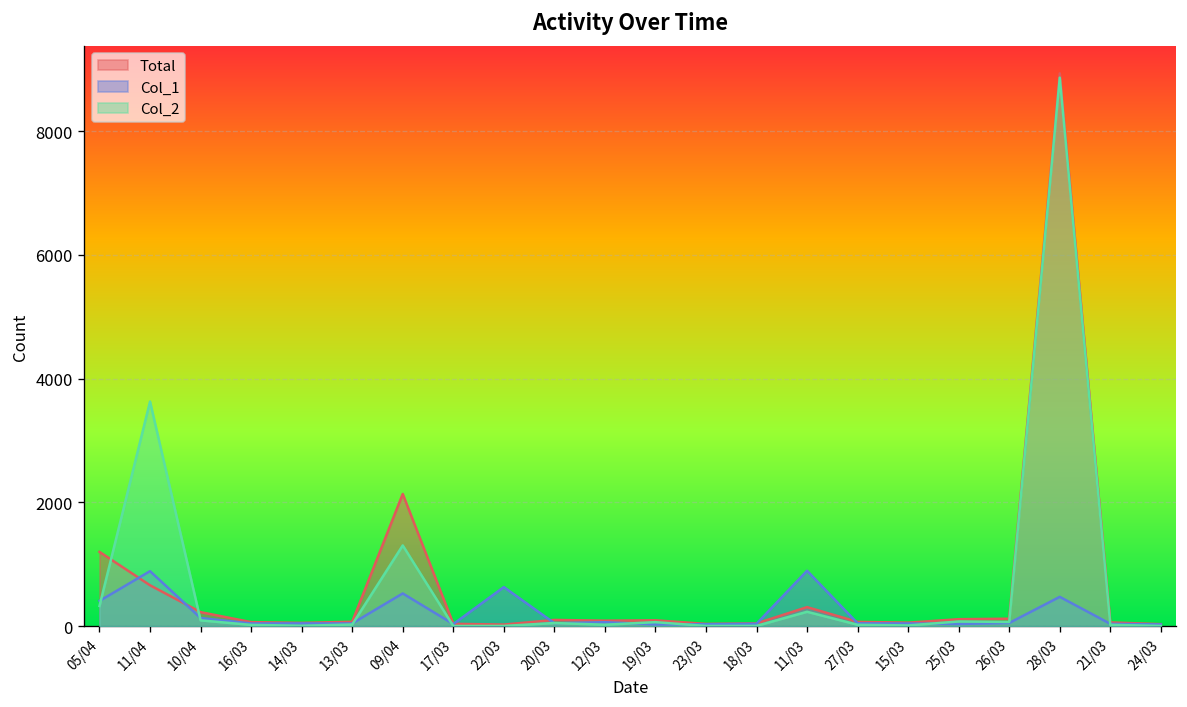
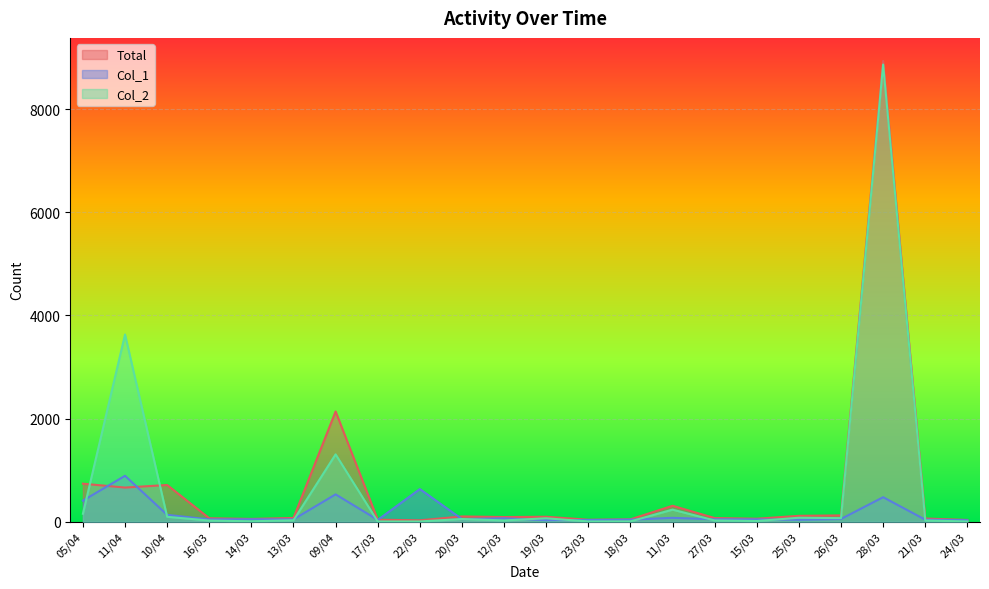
Total, 05/04: 1200 -> 700
Col_2, 05/04: 300 -> 200
Total, 10/04: 200 -> 700
Col_1, 11/03: 900 -> 100
